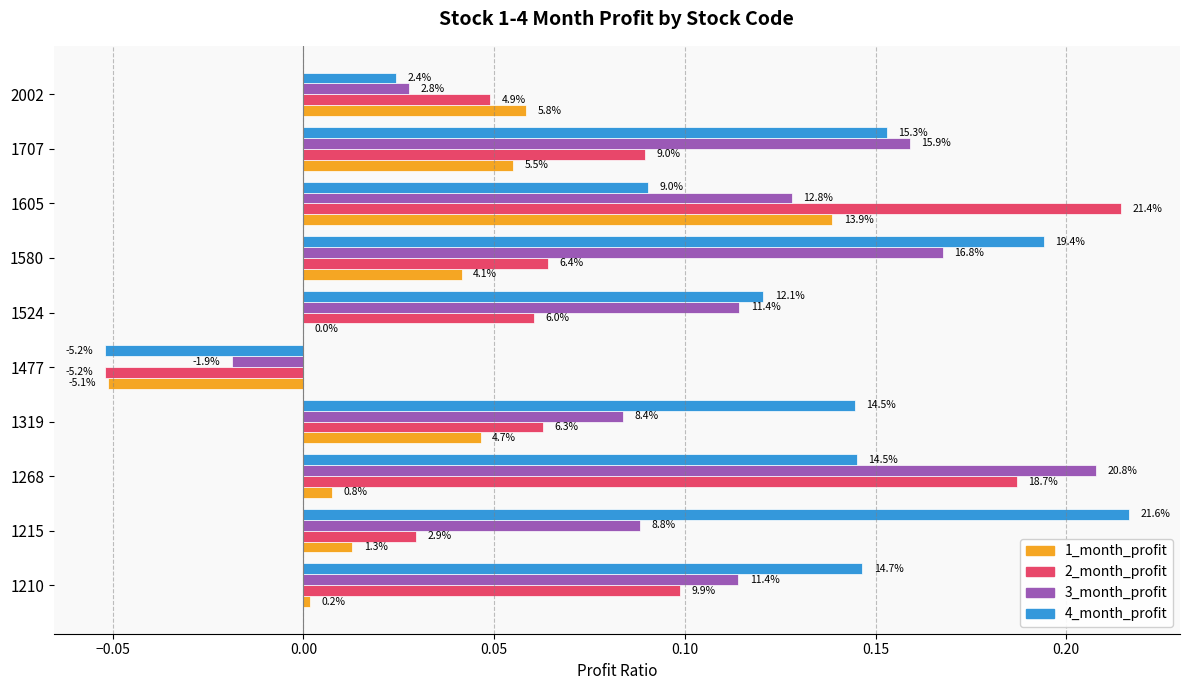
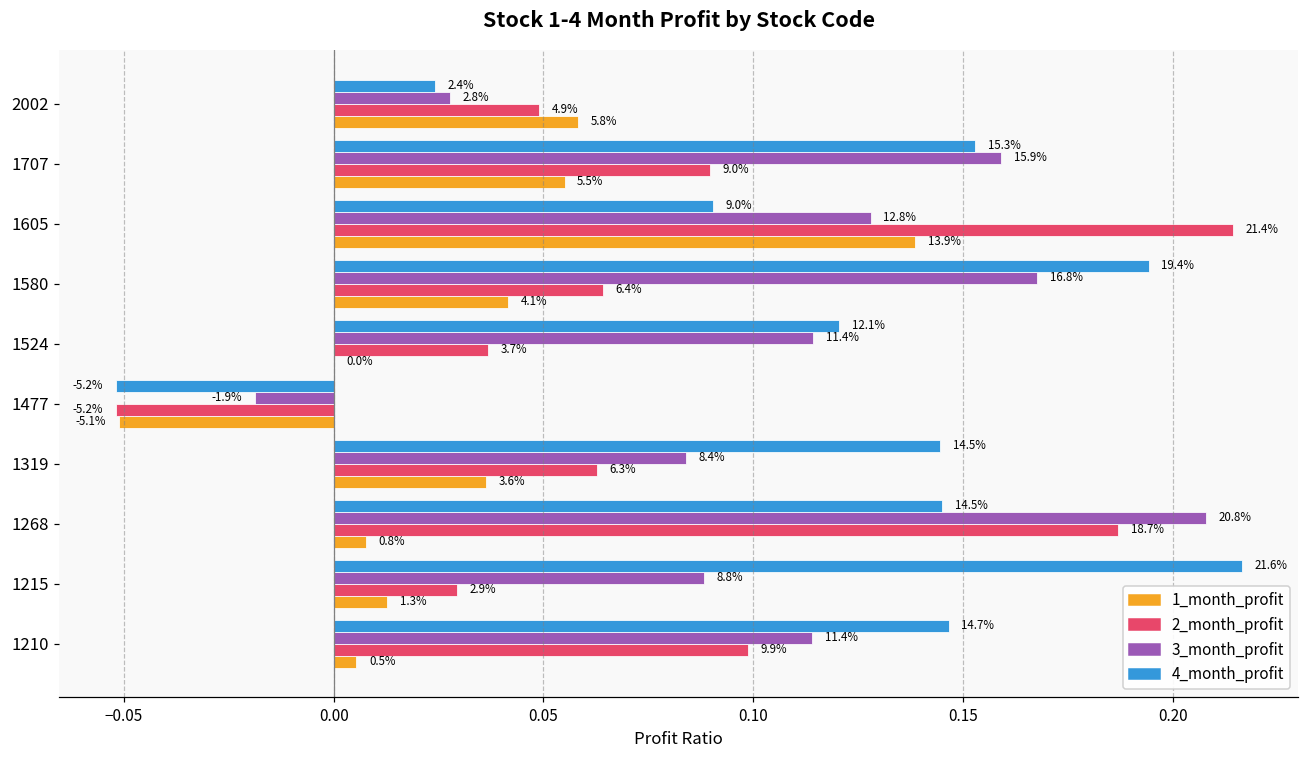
2_month_profit, 1524: 6.0% -> 3.7%
1_month_profit, 1319: 4.7% -> 3.6%
1_month_profit, 1210: 0.2% -> 0.5%
